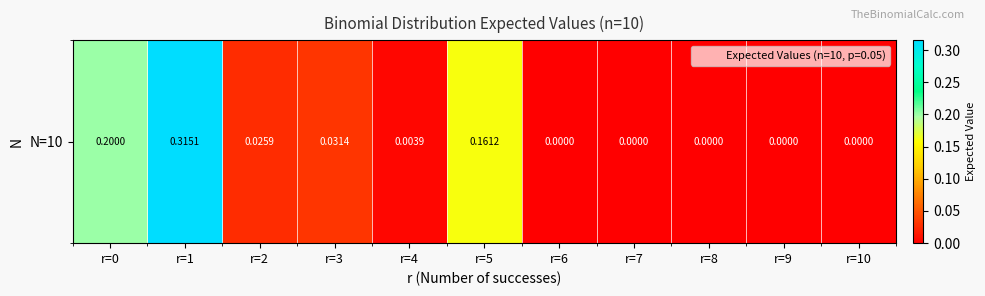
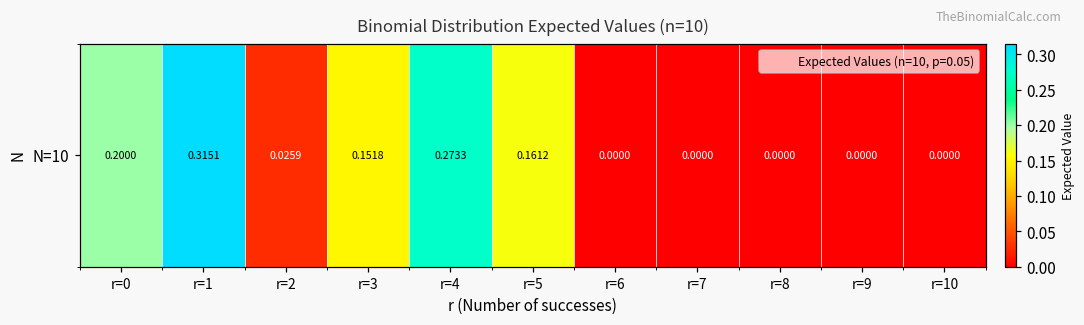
N=10, r=3: 0.0314 -> 0.1518
N=10, r=4: 0.0039 -> 0.2733
